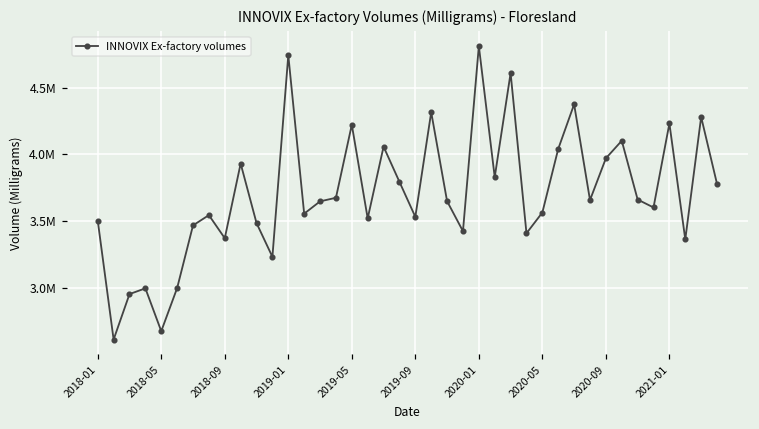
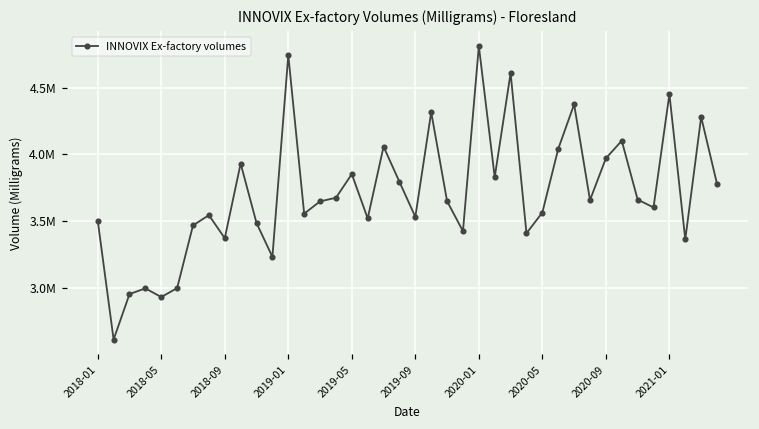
2018-05: 2670000 -> 2930000
2019-05: 4220000 -> 3850000
2021-01: 4230000 -> 4450000
